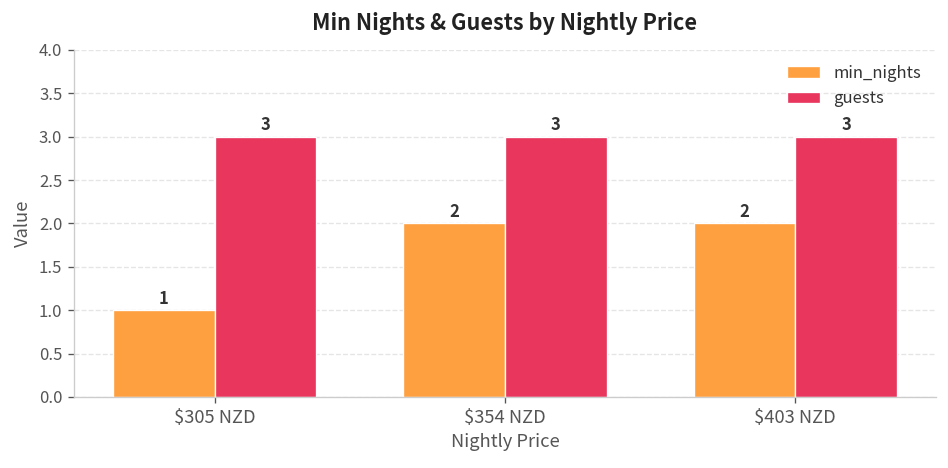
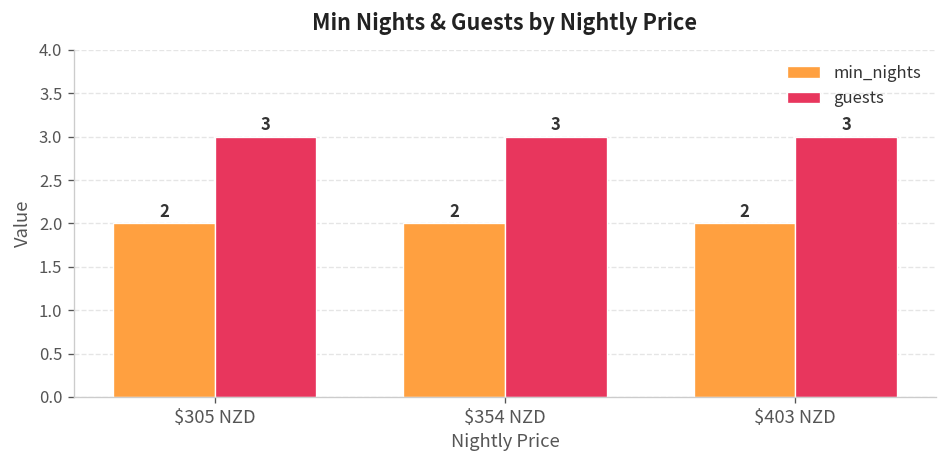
min_nights, $305 NZD: 1 -> 2
